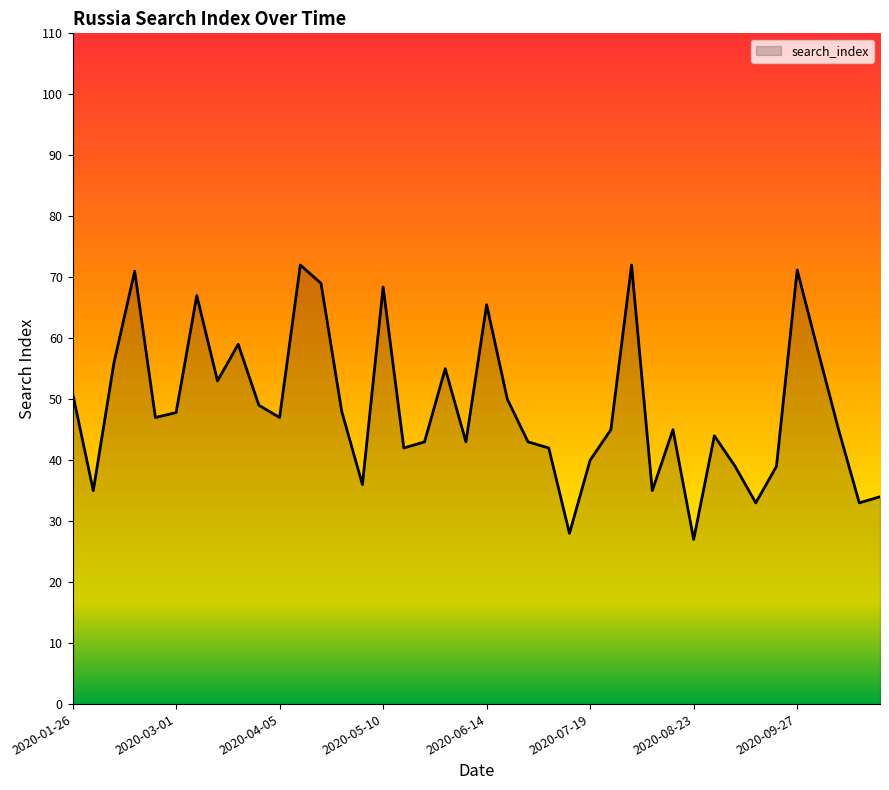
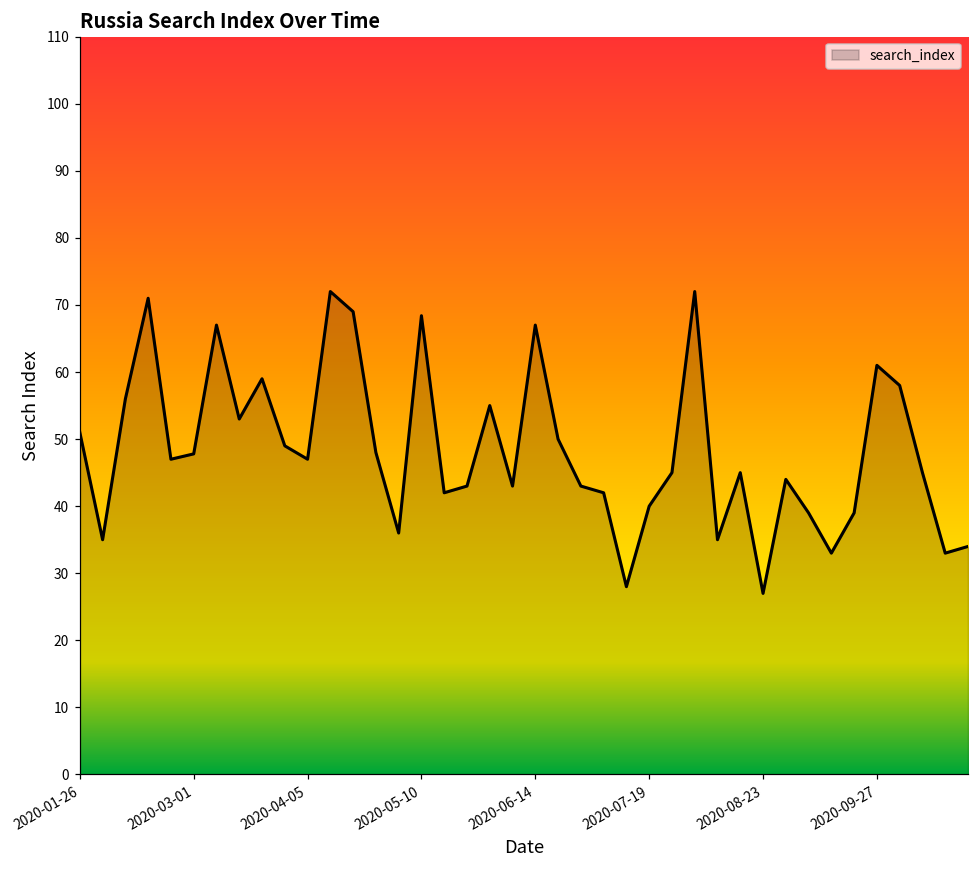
2020-06-14: 66 -> 67
2020-09-27: 71 -> 61
